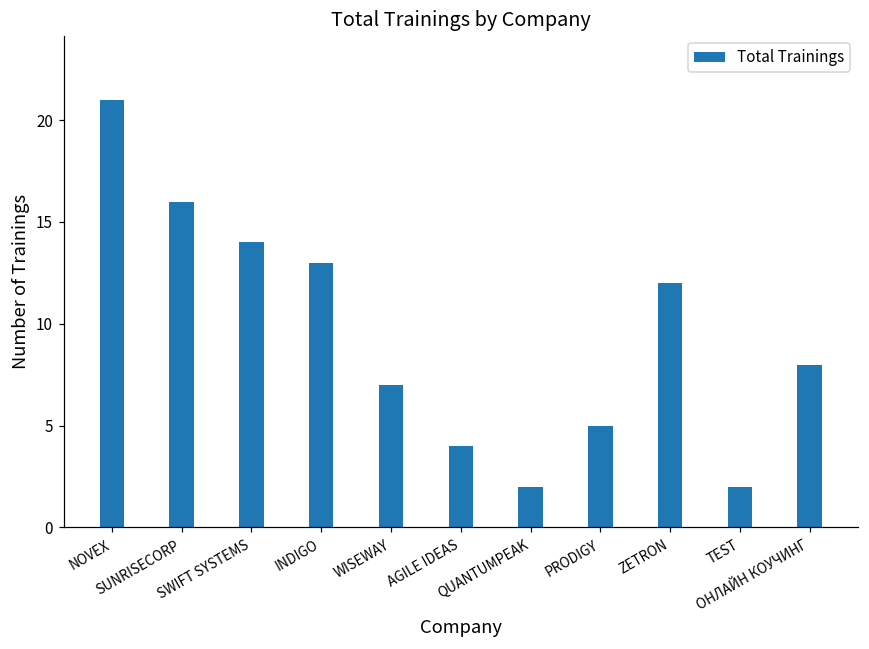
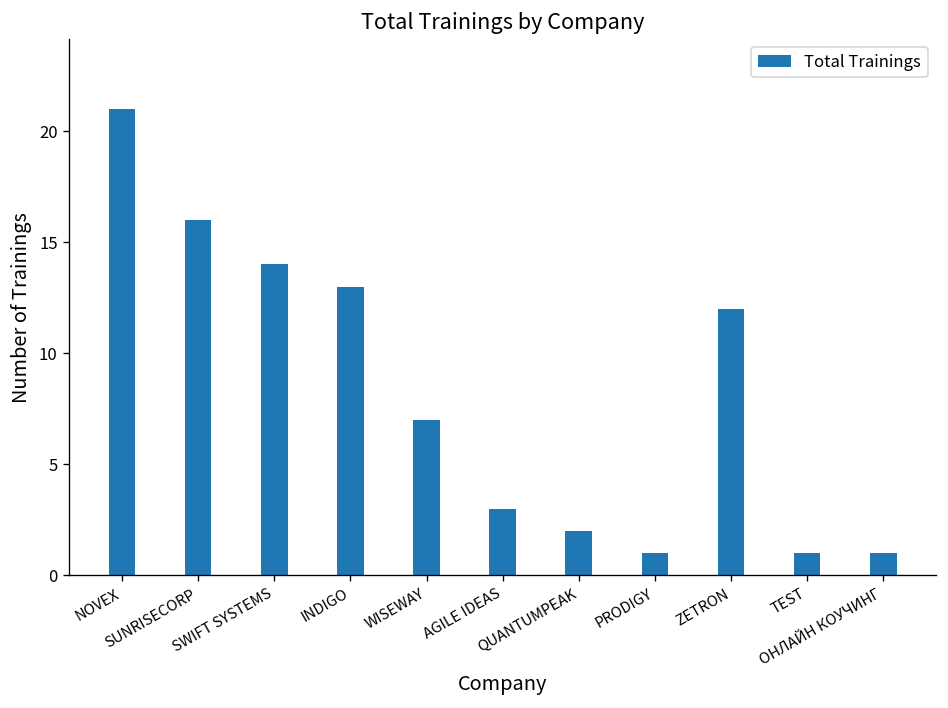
AGILE IDEAS: 4 -> 3
PRODIGY: 5 -> 1
TEST: 2 -> 1
ОНЛАЙН КОУЧИНГ: 8 -> 1
